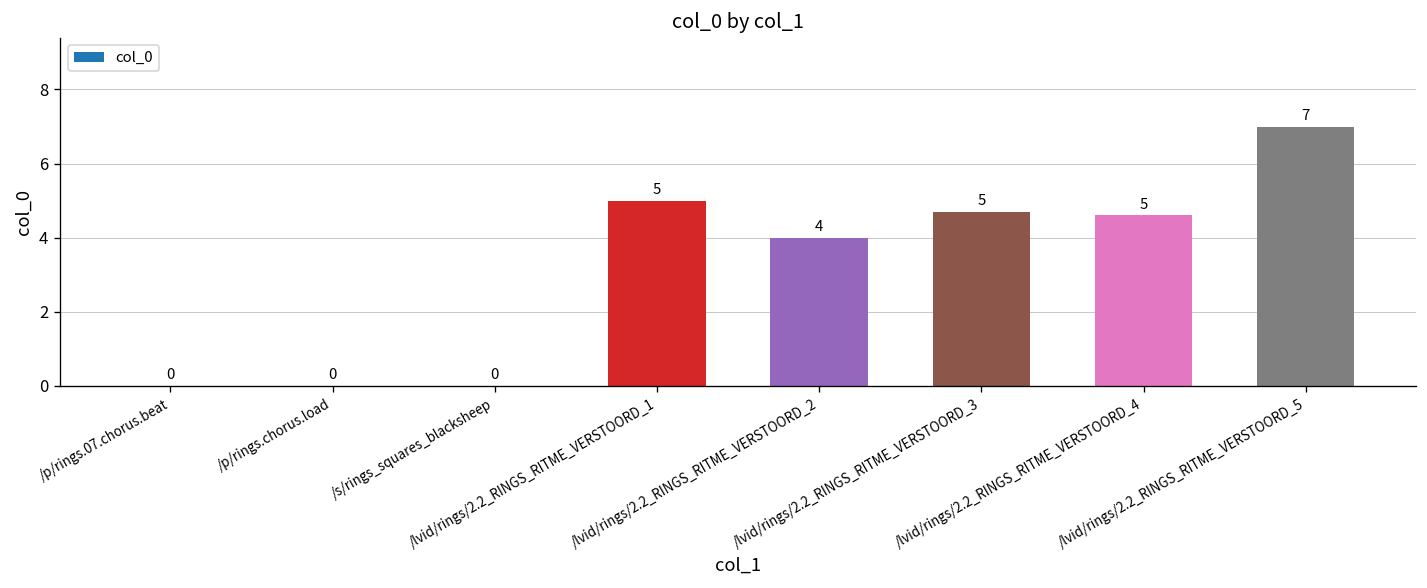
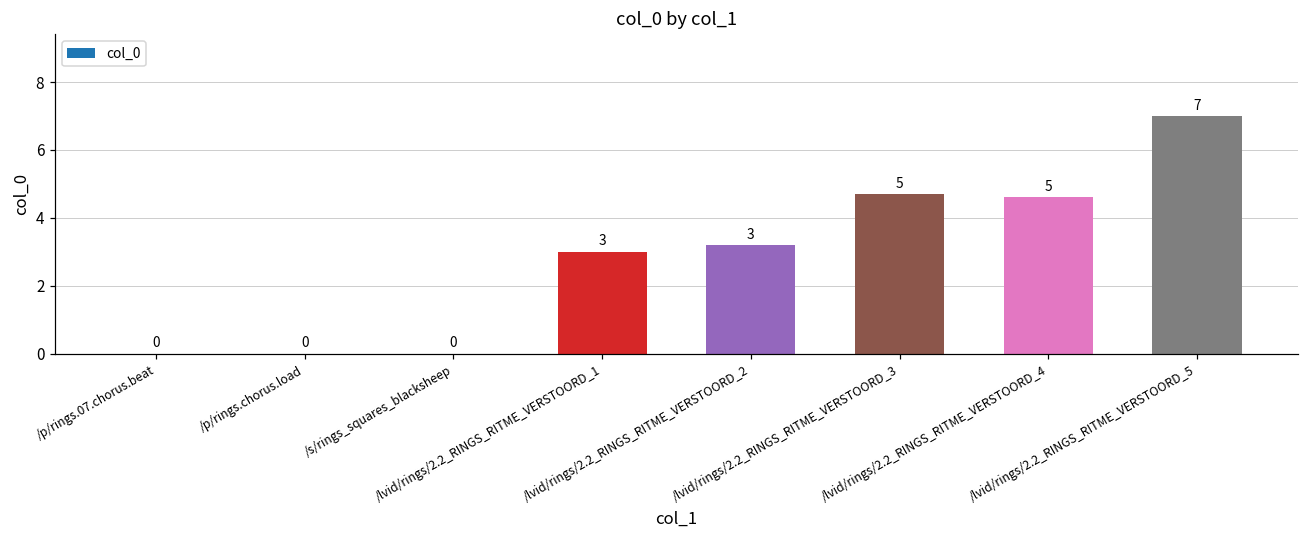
/lvid/rings/2.2_RINGS_RITME_VERSTOORD_1: 5 -> 3
/lvid/rings/2.2_RINGS_RITME_VERSTOORD_2: 4 -> 3
